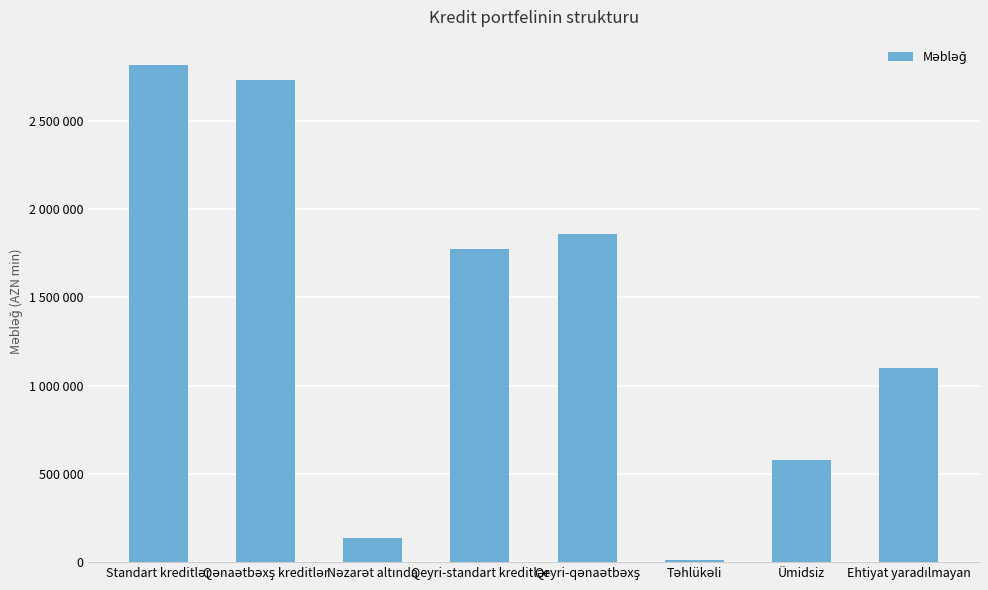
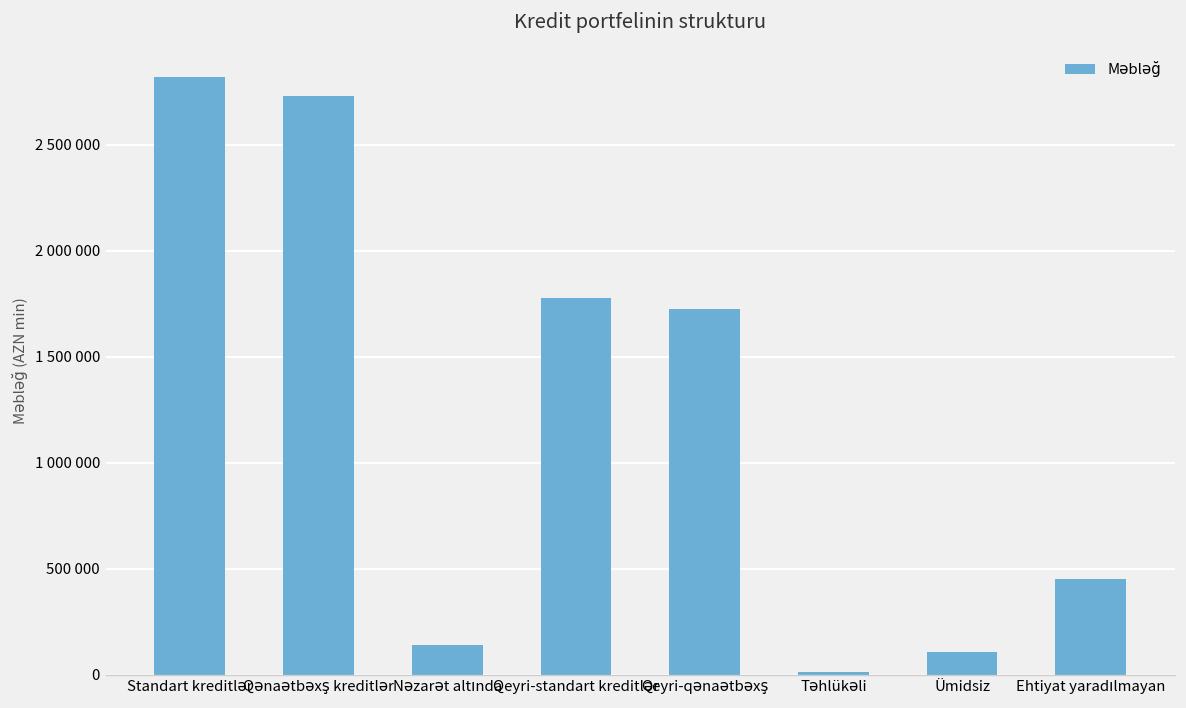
Qeyri-qənaətbəxş: 1860000 -> 1720000
Ümidsiz: 580000 -> 110000
Ehtiyat yaradılmayan: 1100000 -> 450000
